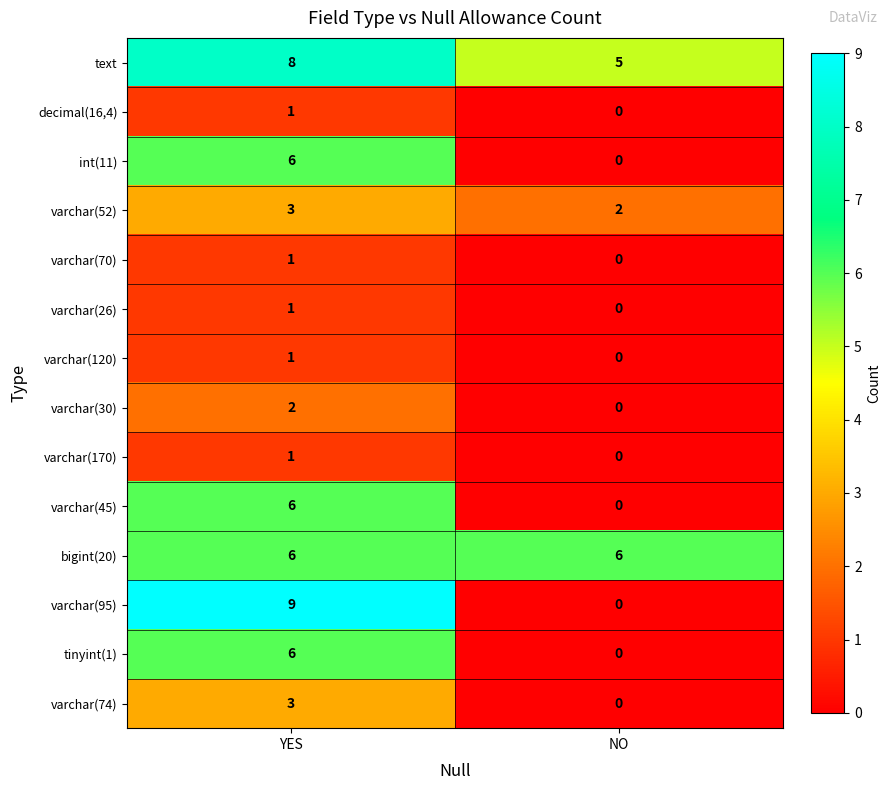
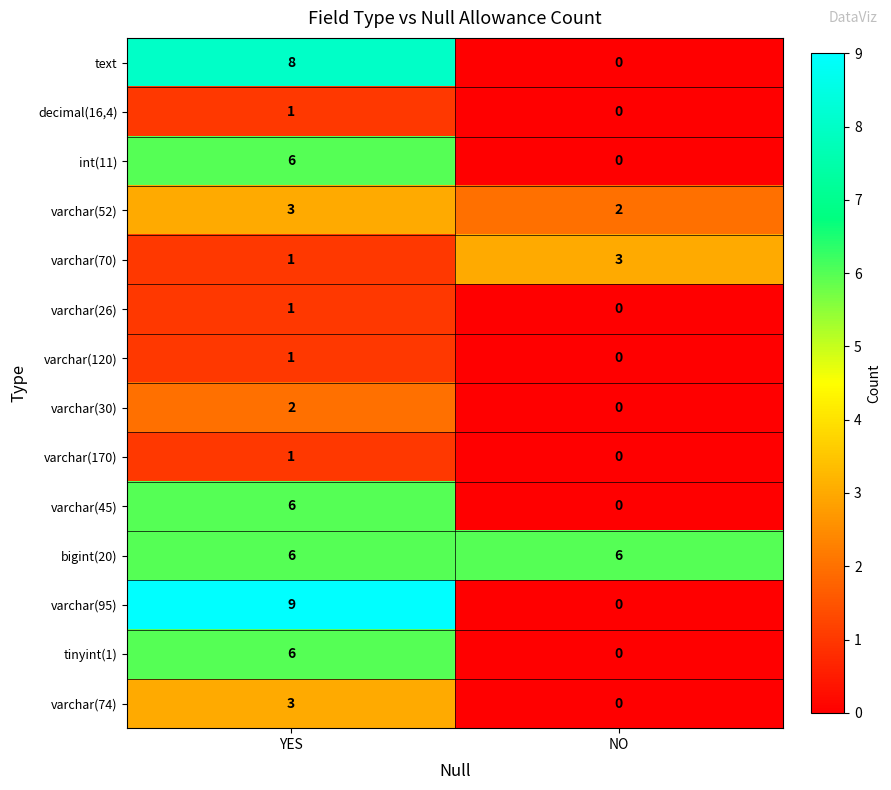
text, NO: 5 -> 0
varchar(70), NO: 0 -> 3
